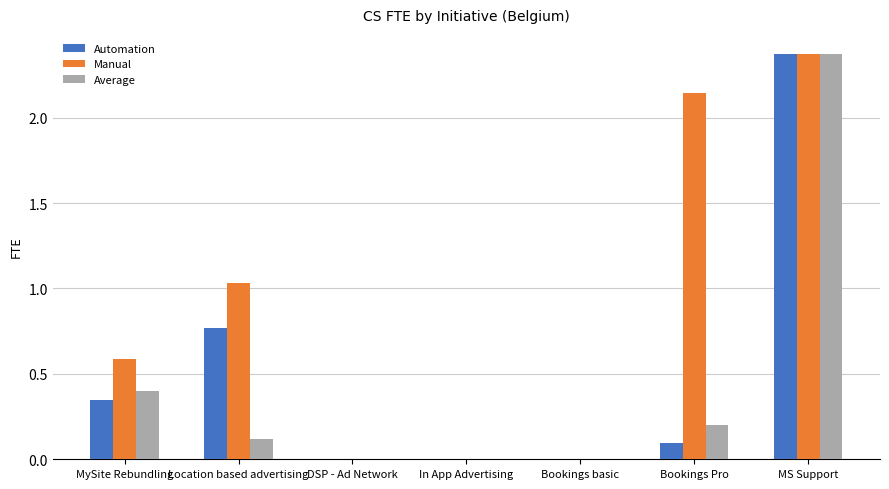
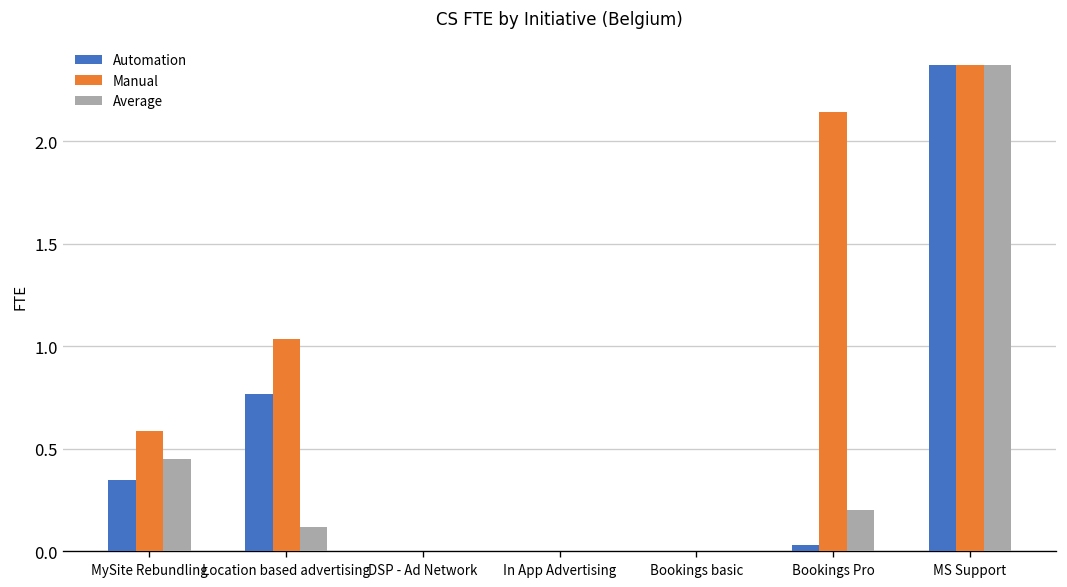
Average, MySite Rebundling: 0.40 -> 0.45
Automation, Bookings Pro: 0.10 -> 0.03
